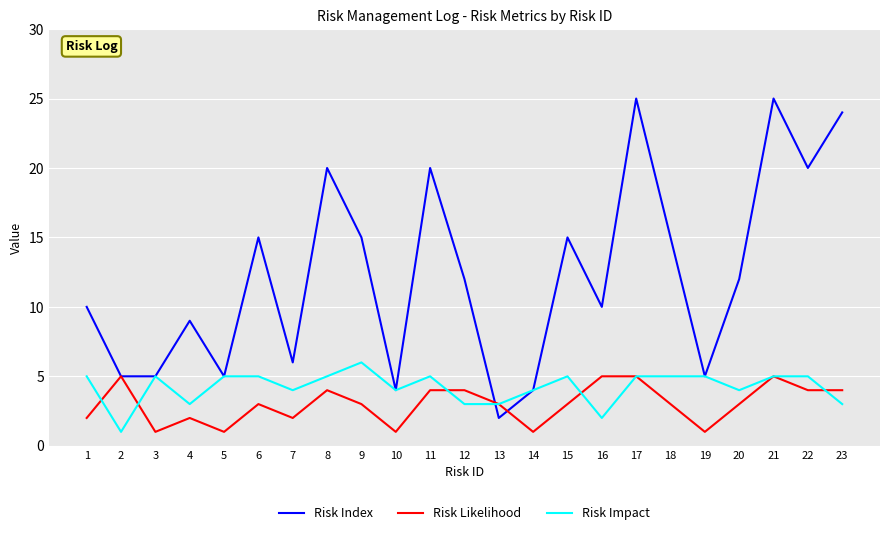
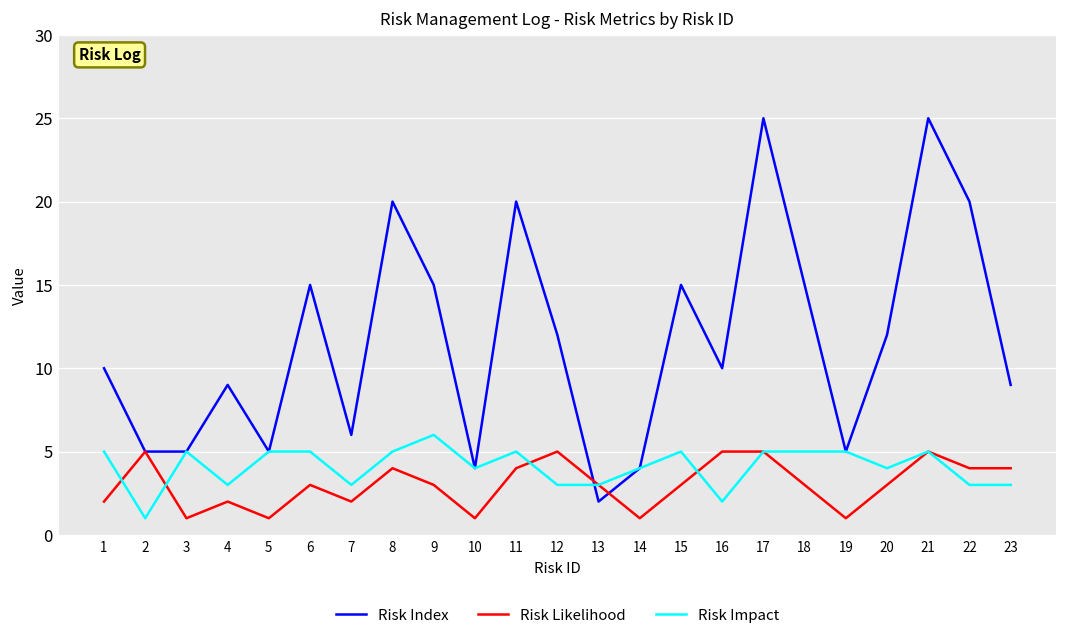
Risk Impact, 7: 4 -> 3
Risk Likelihood, 12: 4 -> 5
Risk Impact, 22: 5 -> 3
Risk Index, 23: 24 -> 9
